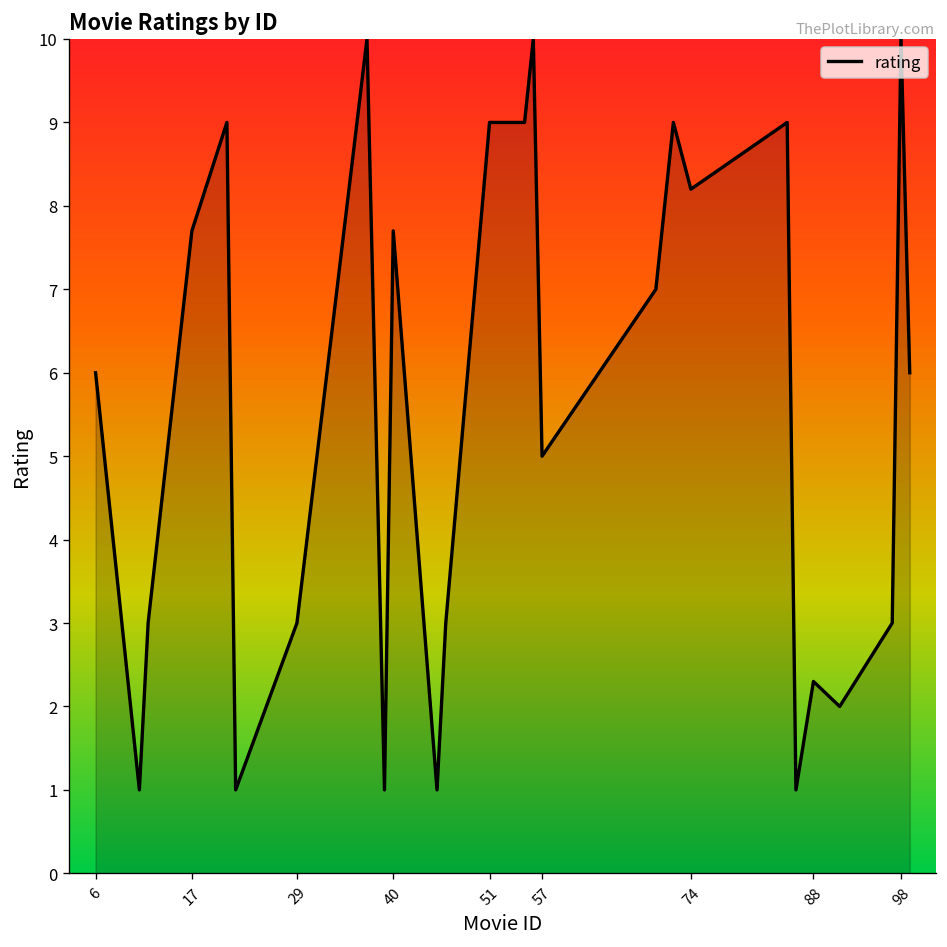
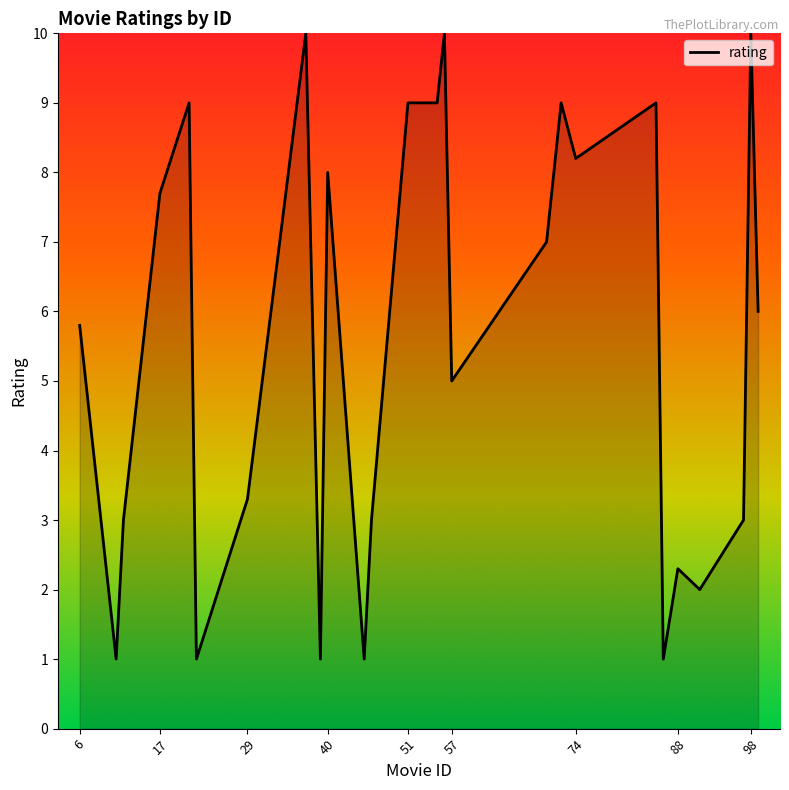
6: 6.0 -> 5.8
29: 3.0 -> 3.3
40: 7.7 -> 8.0
